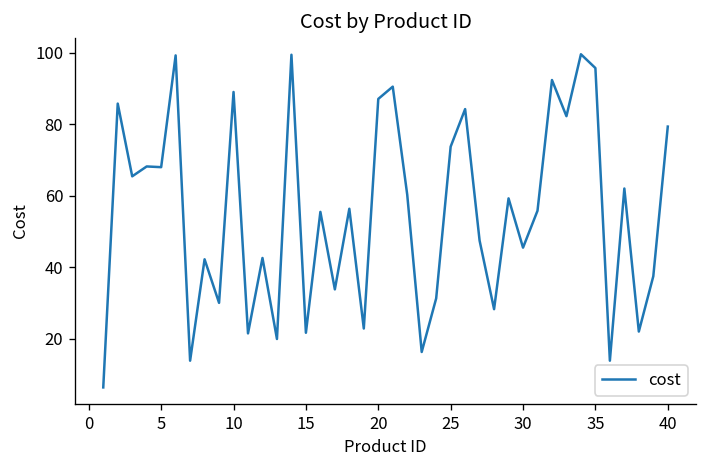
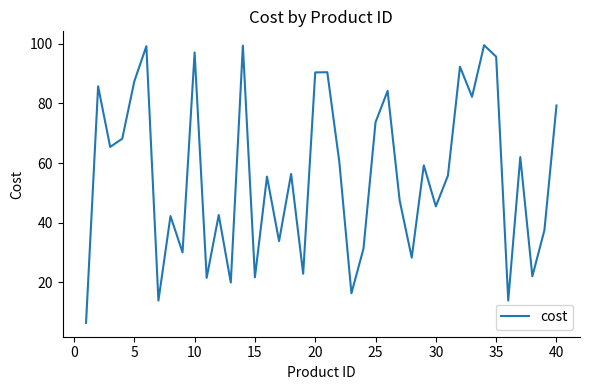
5: 68 -> 87
10: 89 -> 97
20: 87 -> 90
